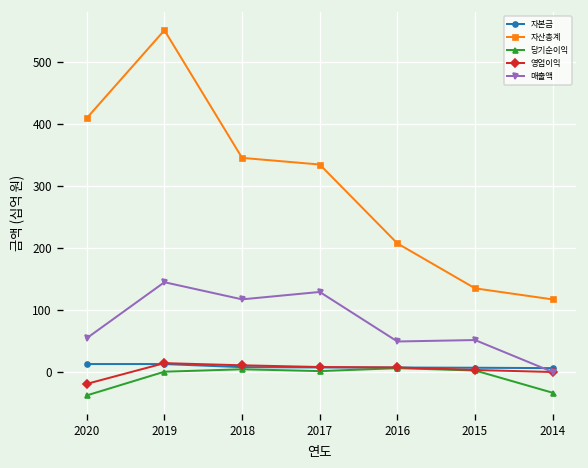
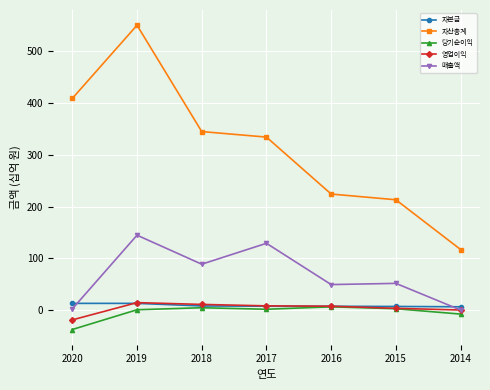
매출액, 2020: 50 -> 0
매출액, 2018: 120 -> 90
자산총계, 2016: 210 -> 220
자산총계, 2015: 130 -> 210
당기순이익, 2014: -30 -> -10
